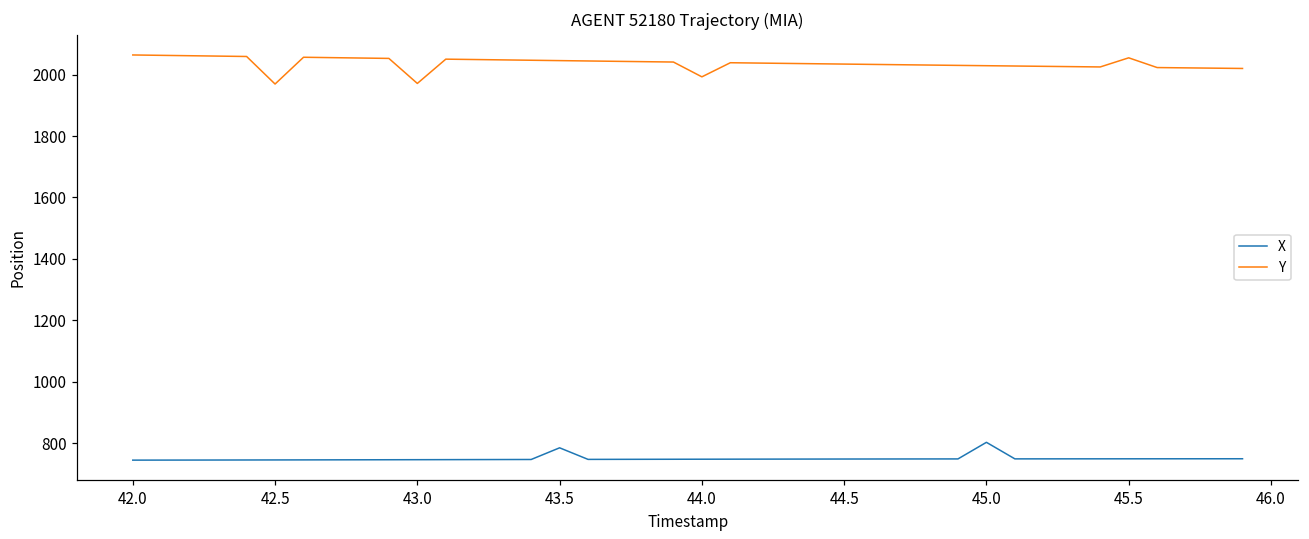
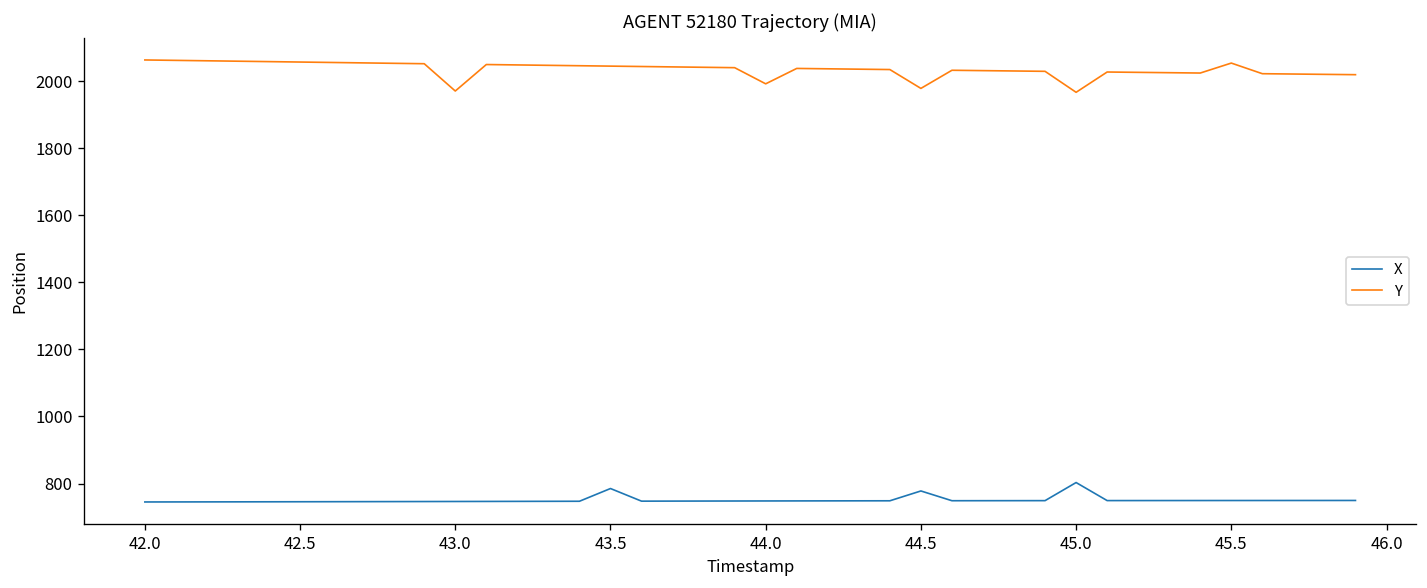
Y, 42.5: 1970 -> 2060
X, 44.5: 750 -> 780
Y, 44.5: 2030 -> 1980
Y, 45.0: 2030 -> 1970
